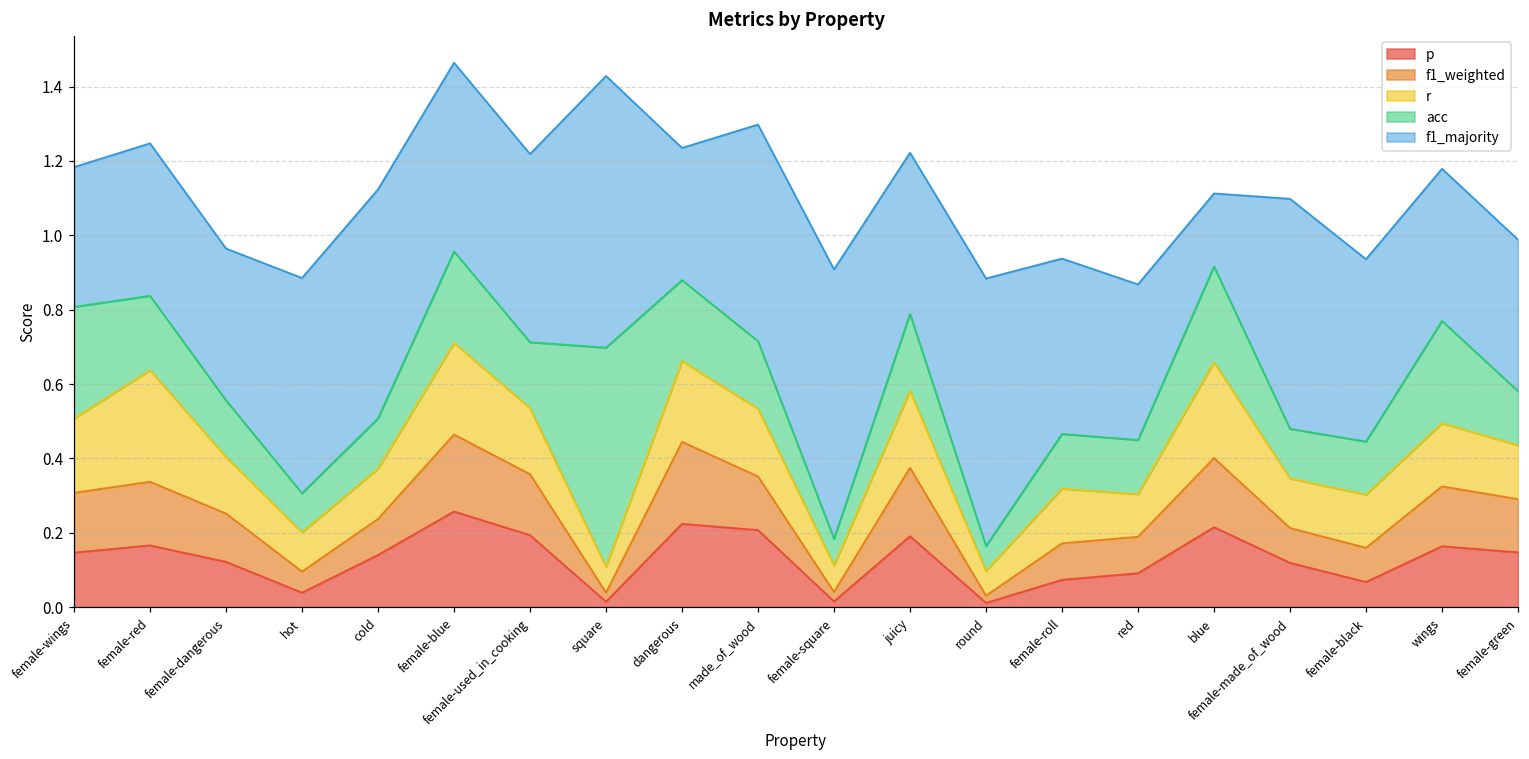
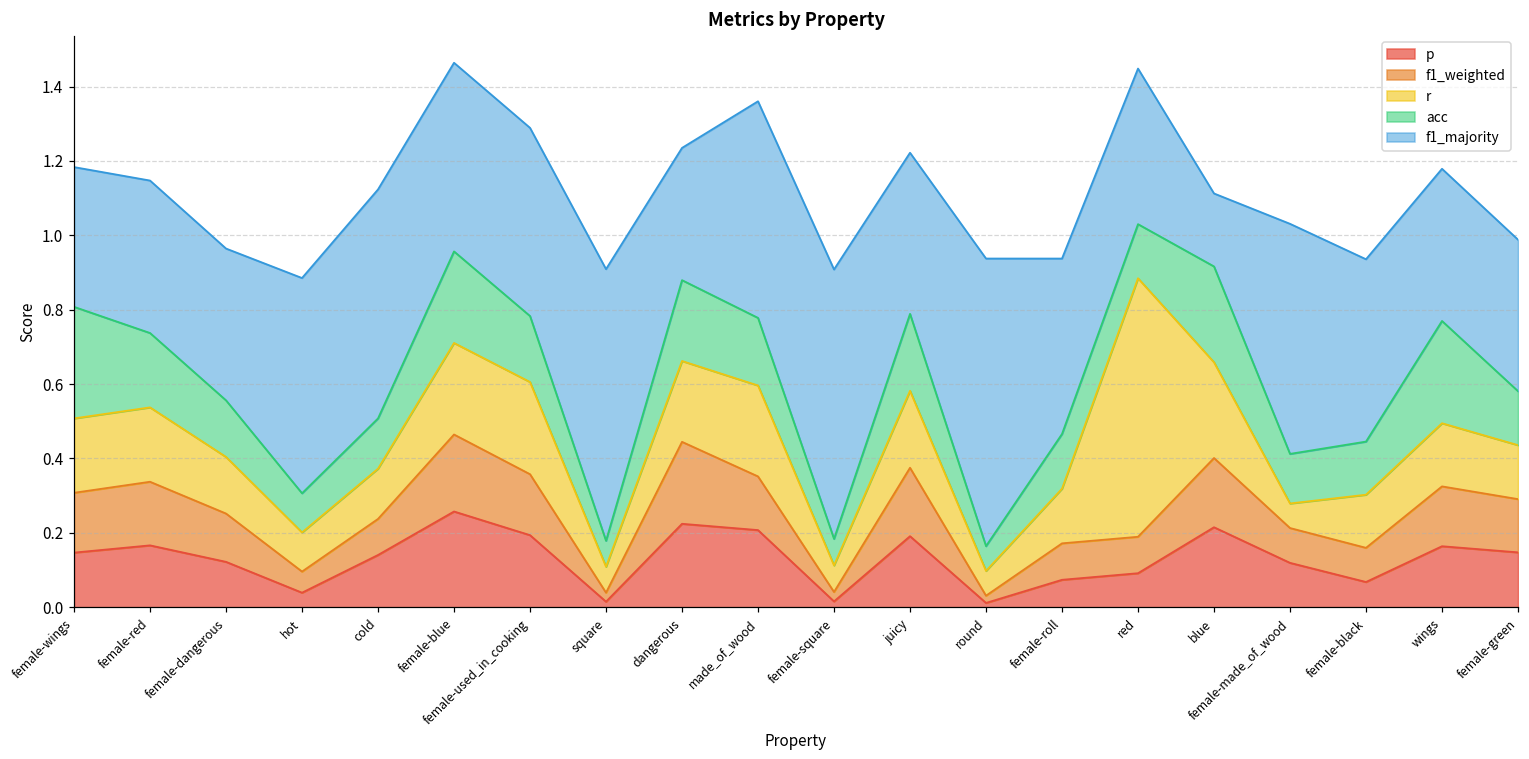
r, female-red: 0.3 -> 0.2
r, female-used_in_cooking: 0.18 -> 0.25
acc, square: 0.59 -> 0.07
r, made_of_wood: 0.18 -> 0.24
f1_majority, round: 0.72 -> 0.77
r, red: 0.11 -> 0.70
r, female-made_of_wood: 0.13 -> 0.07
